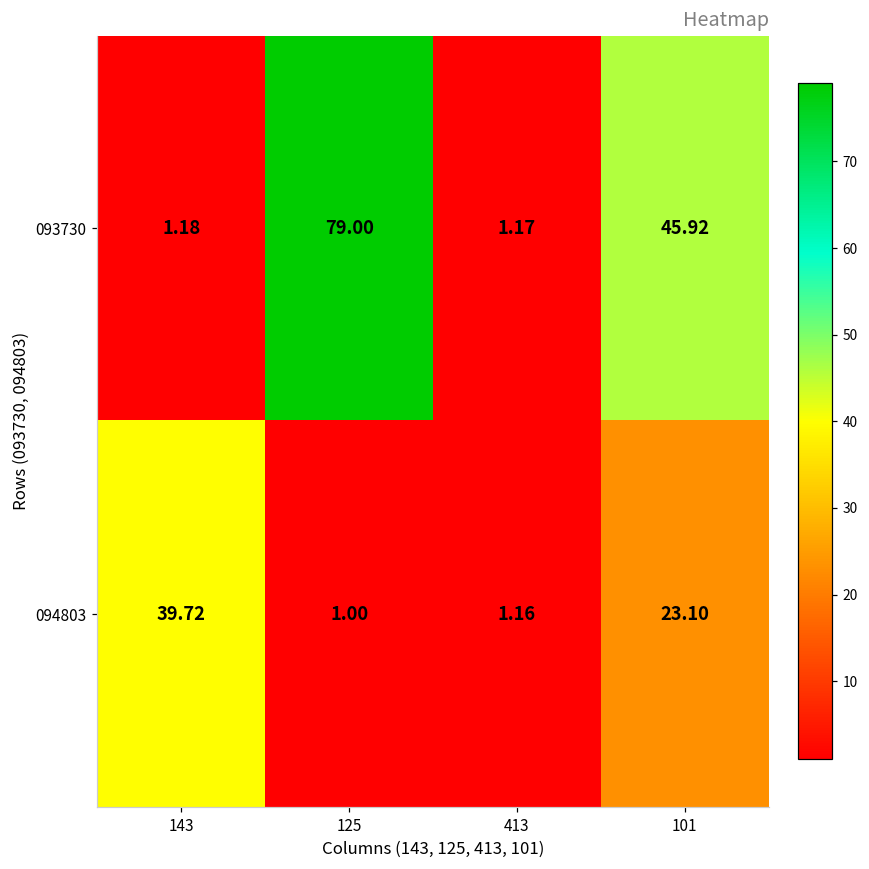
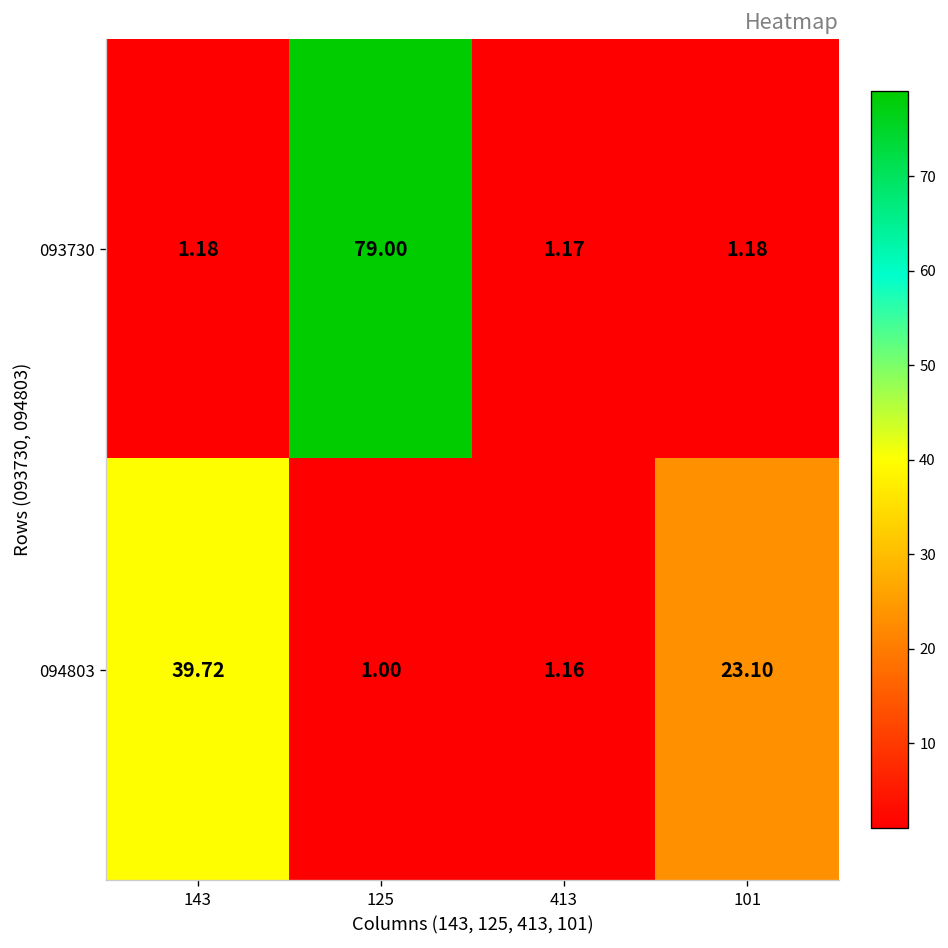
093730, 101: 45.92 -> 1.18
